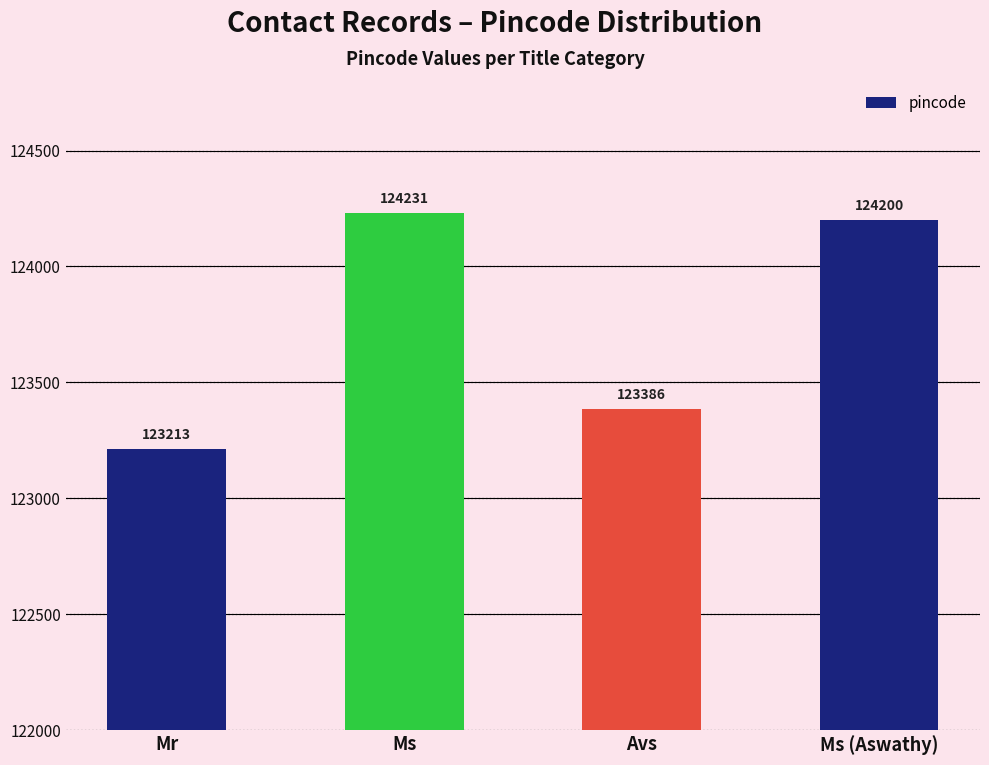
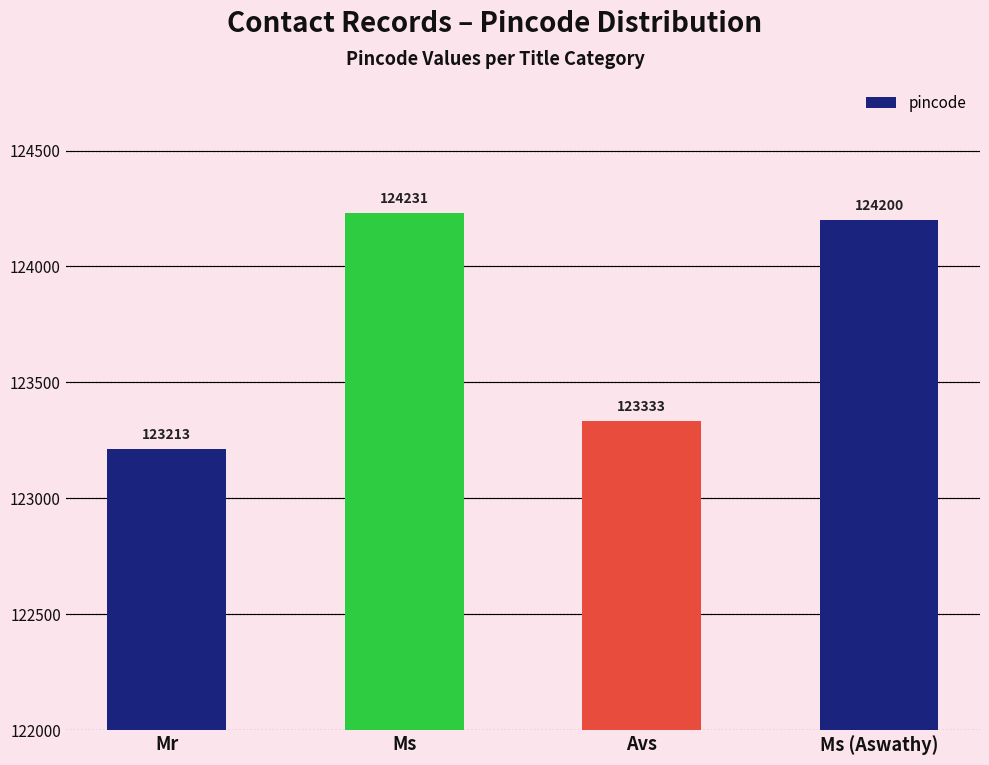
Avs: 123386 -> 123333
